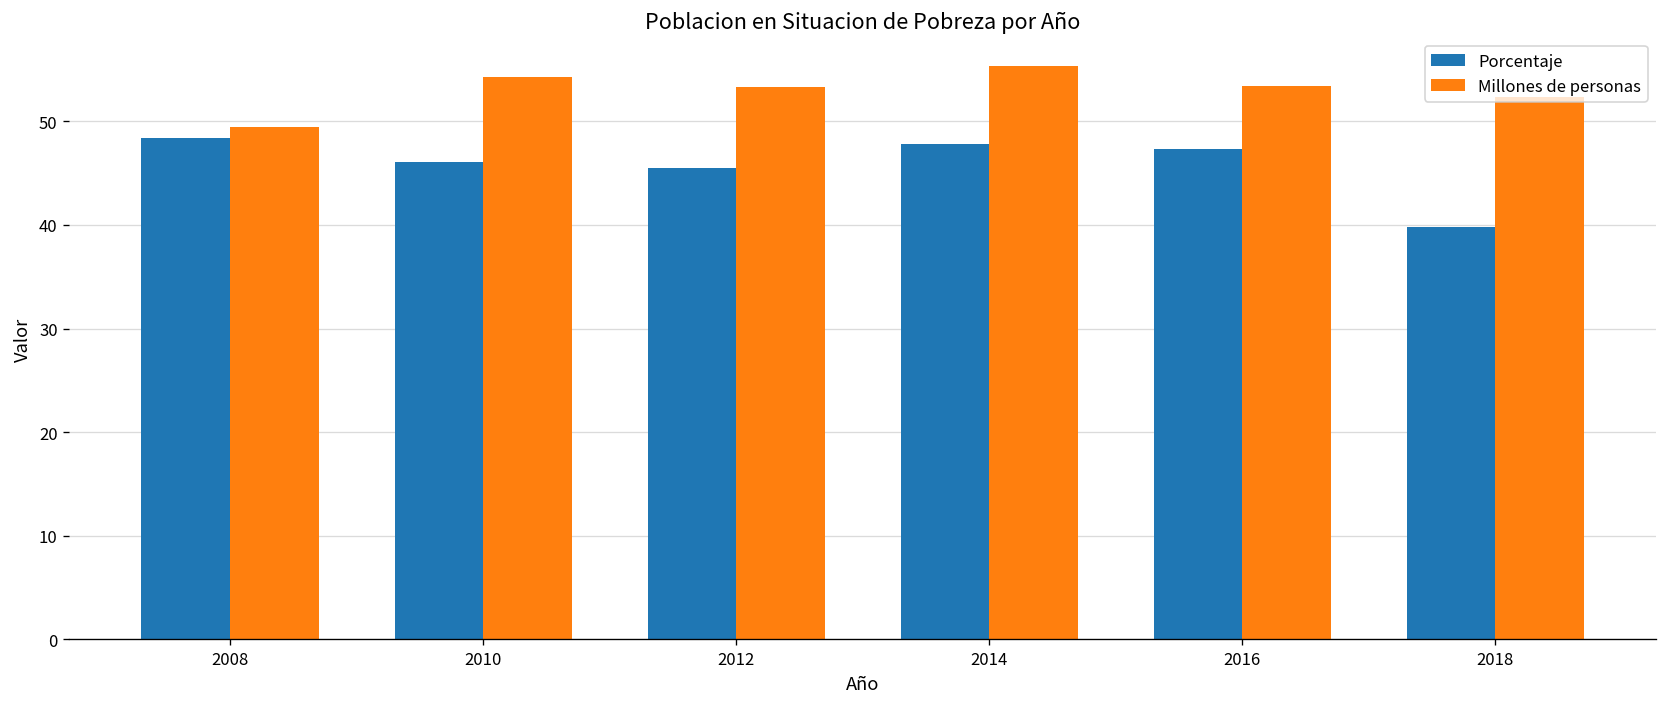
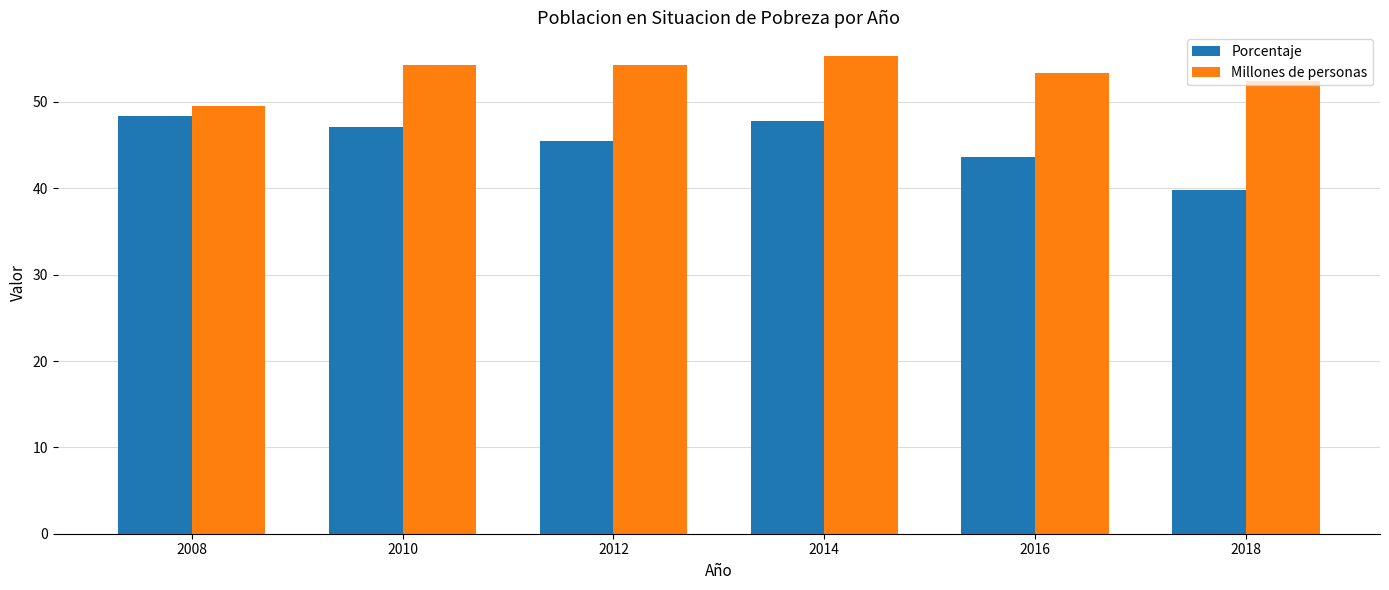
Porcentaje, 2010: 46 -> 47
Millones de personas, 2012: 53 -> 54
Porcentaje, 2016: 47 -> 44
